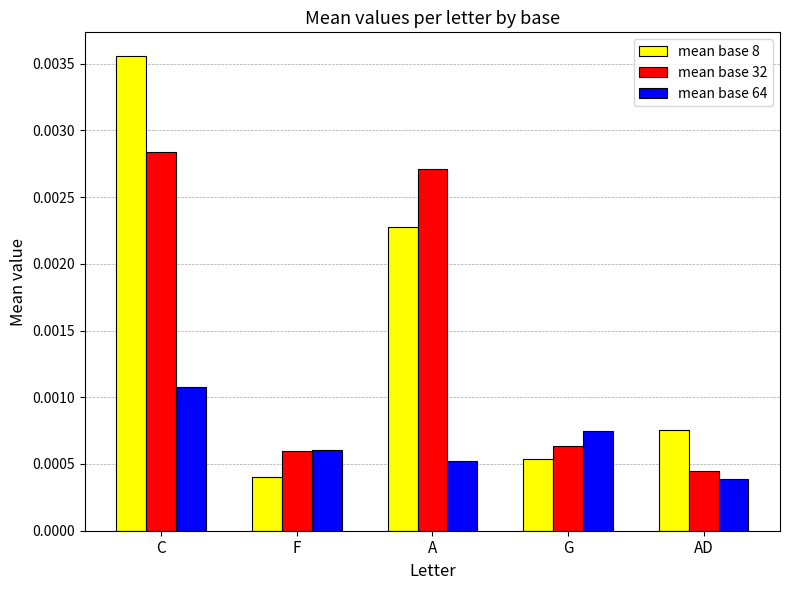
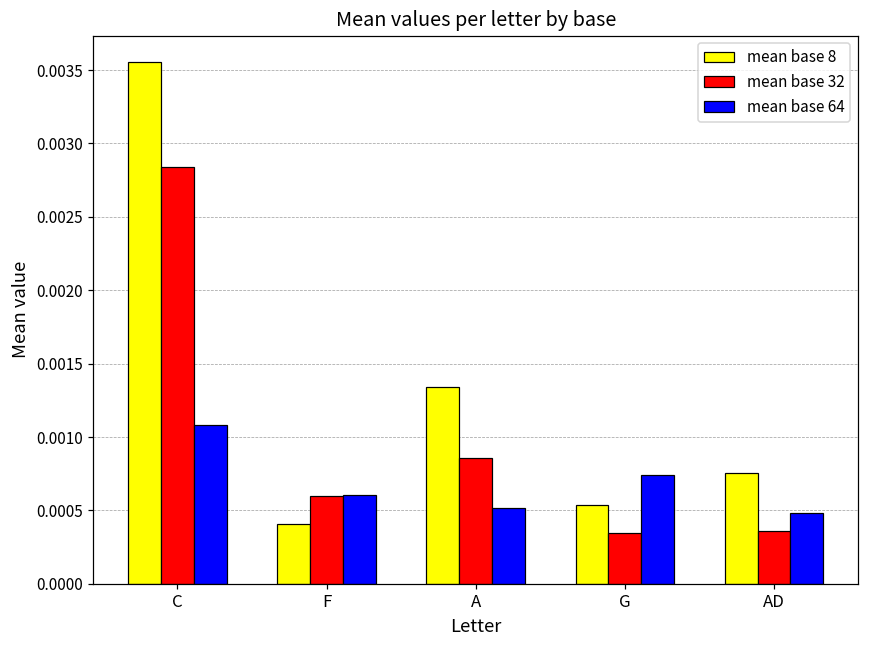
mean base 8, A: 0.00227 -> 0.00134
mean base 32, A: 0.00271 -> 0.00085
mean base 32, G: 0.00063 -> 0.00034
mean base 32, AD: 0.00045 -> 0.00036
mean base 64, AD: 0.00039 -> 0.00048
